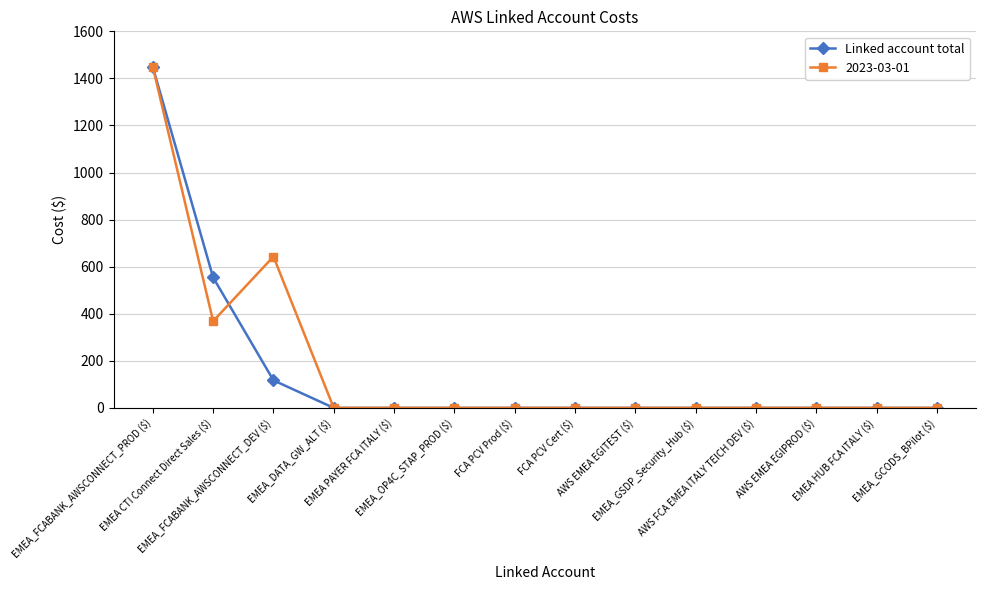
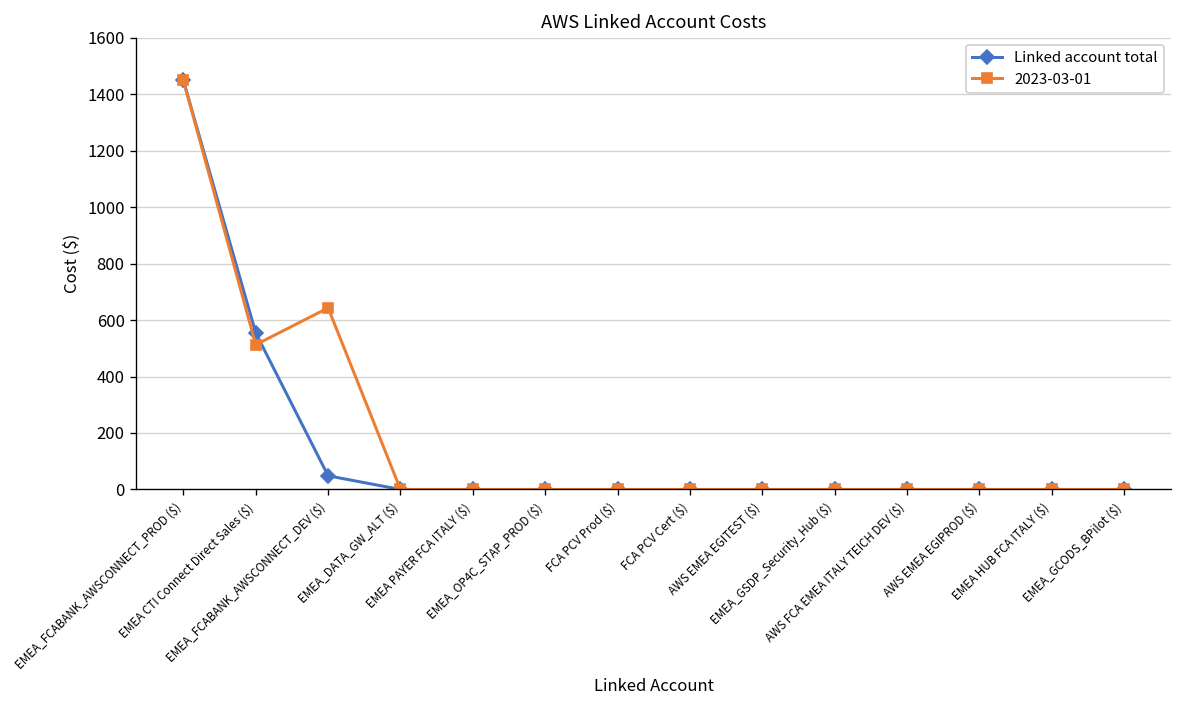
2023-03-01, EMEA CTI Connect Direct Sales ($): 370 -> 510
Linked account total, EMEA_FCABANK_AWSCONNECT_DEV ($): 120 -> 50
